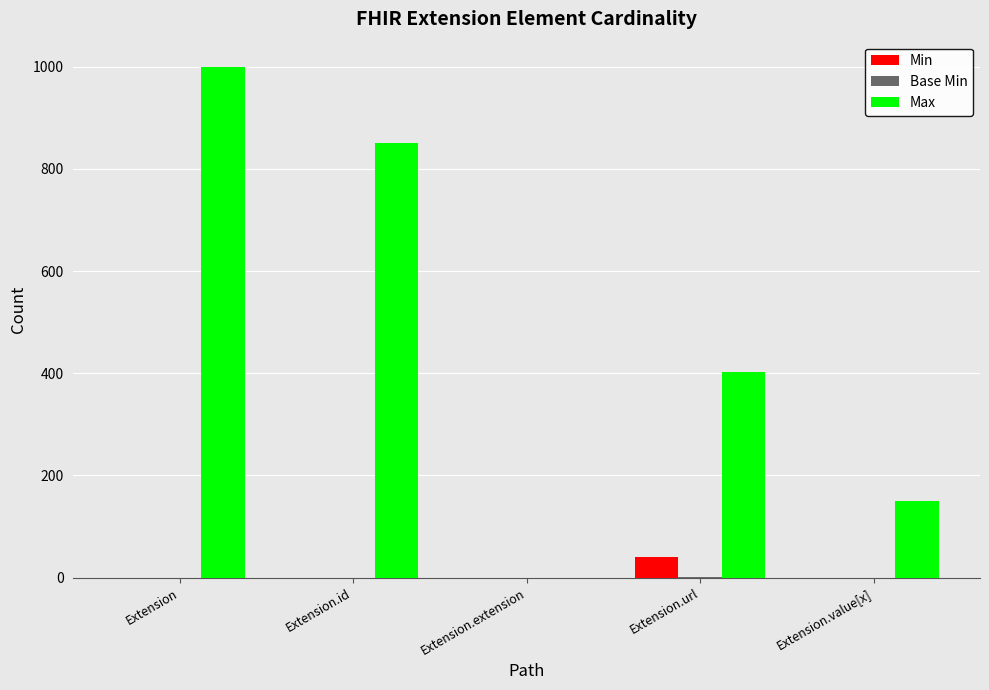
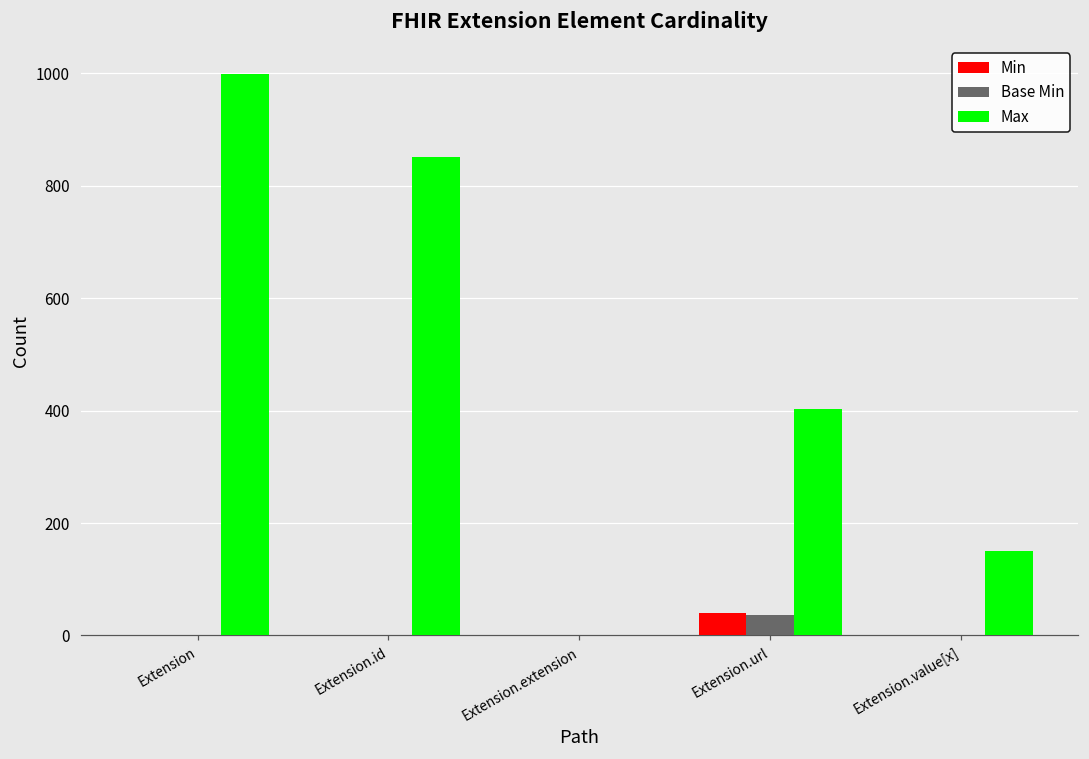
Base Min, Extension.url: 0 -> 40
